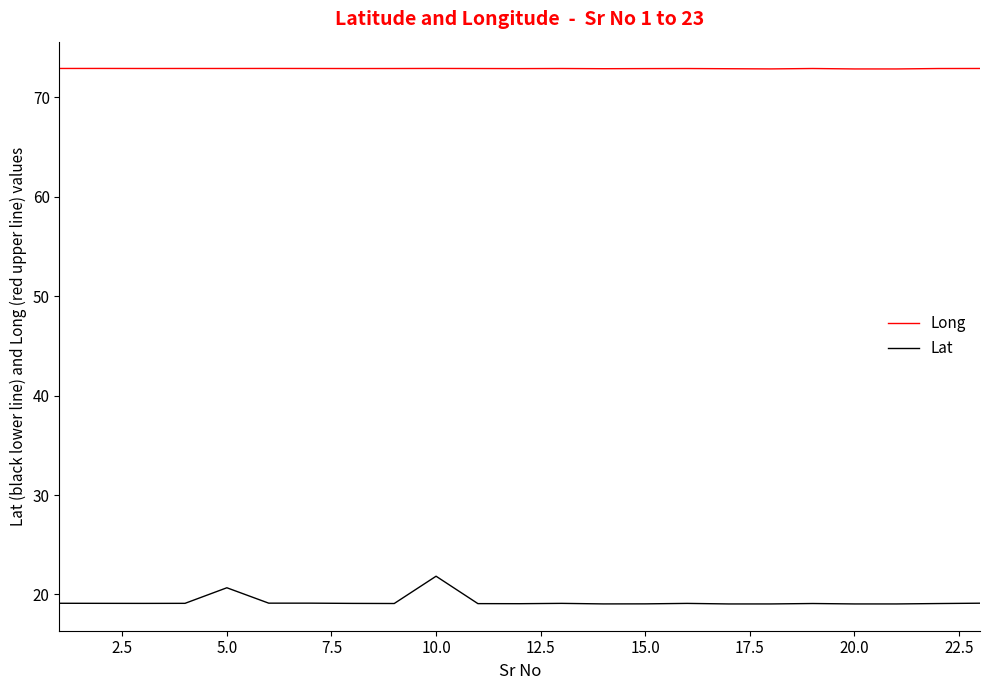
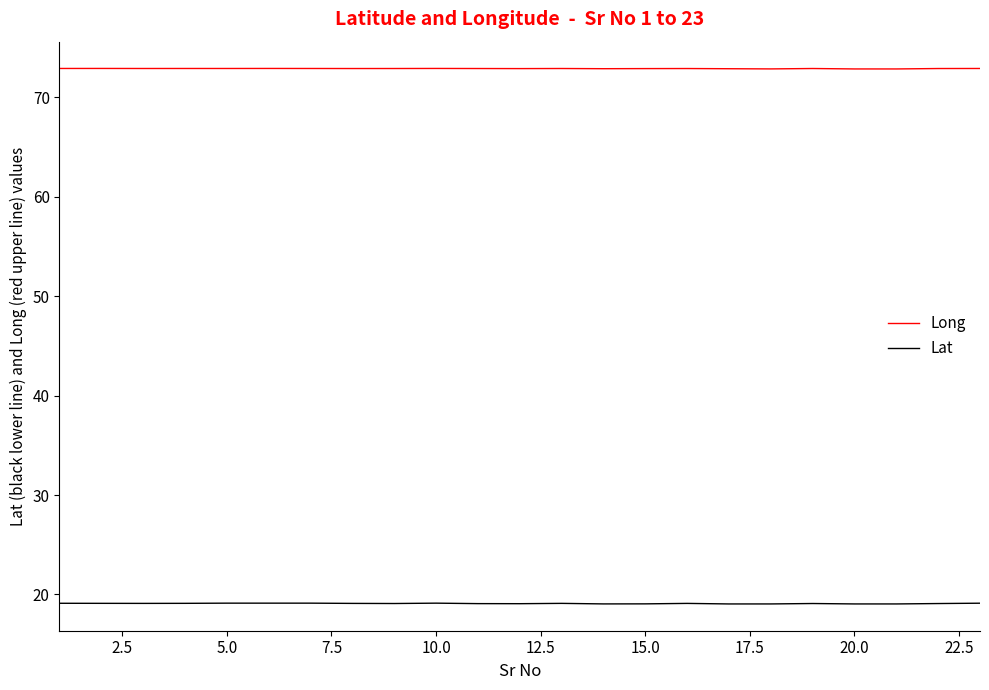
Lat, 5.0: 21 -> 19
Lat, 10.0: 22 -> 19
